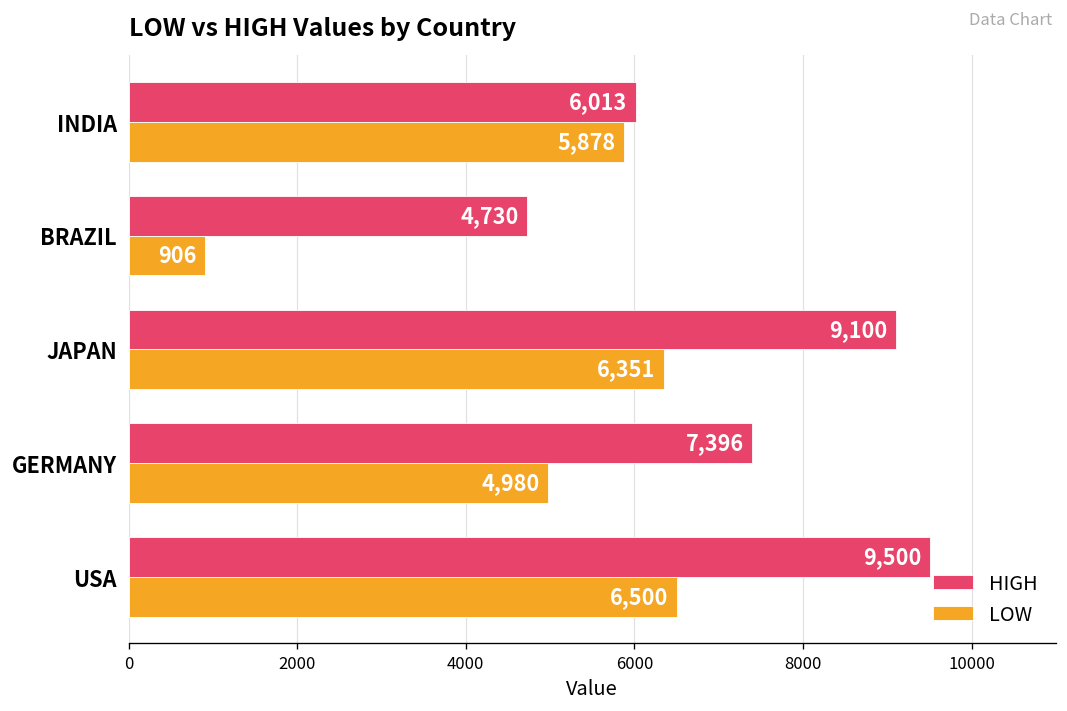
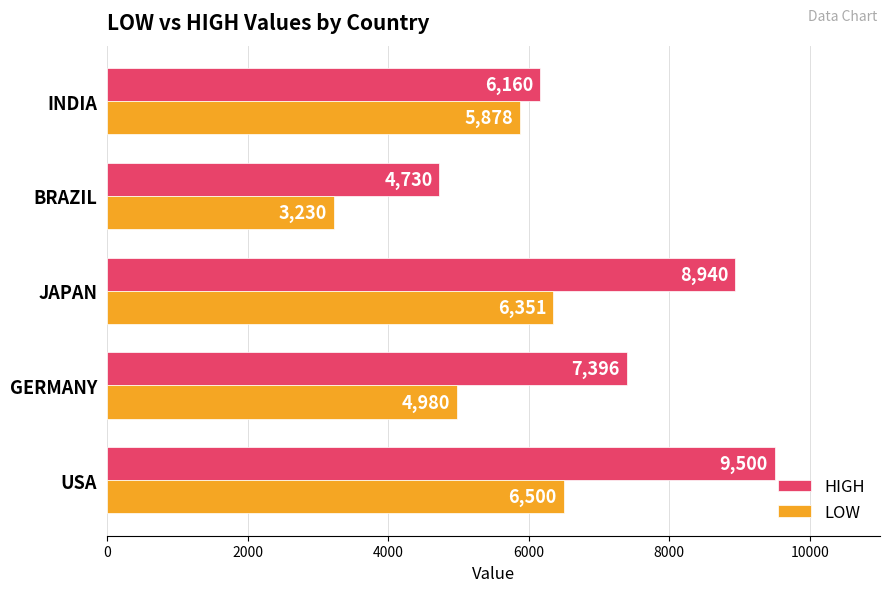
HIGH, INDIA: 6,013 -> 6,160
LOW, BRAZIL: 906 -> 3,230
HIGH, JAPAN: 9,100 -> 8,940
